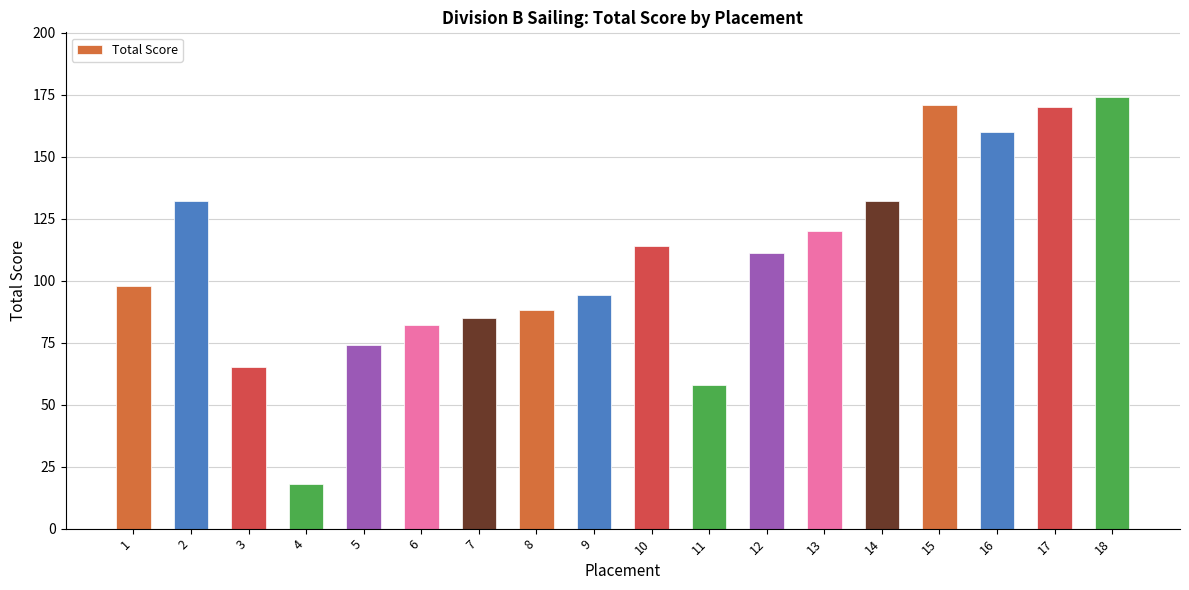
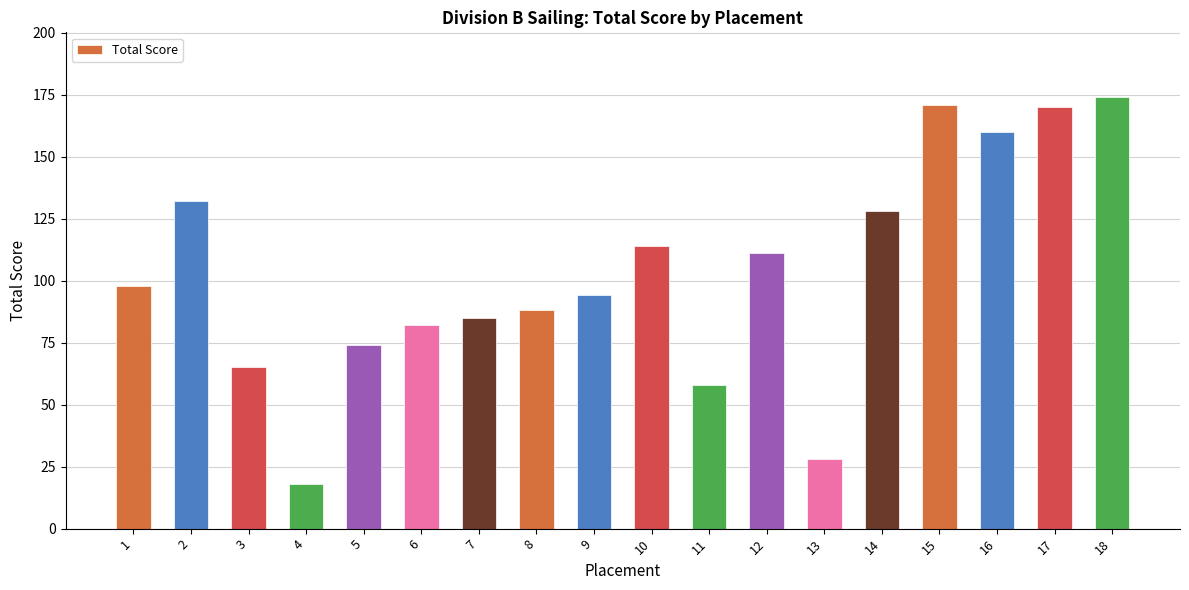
13: 120 -> 28
14: 132 -> 128
